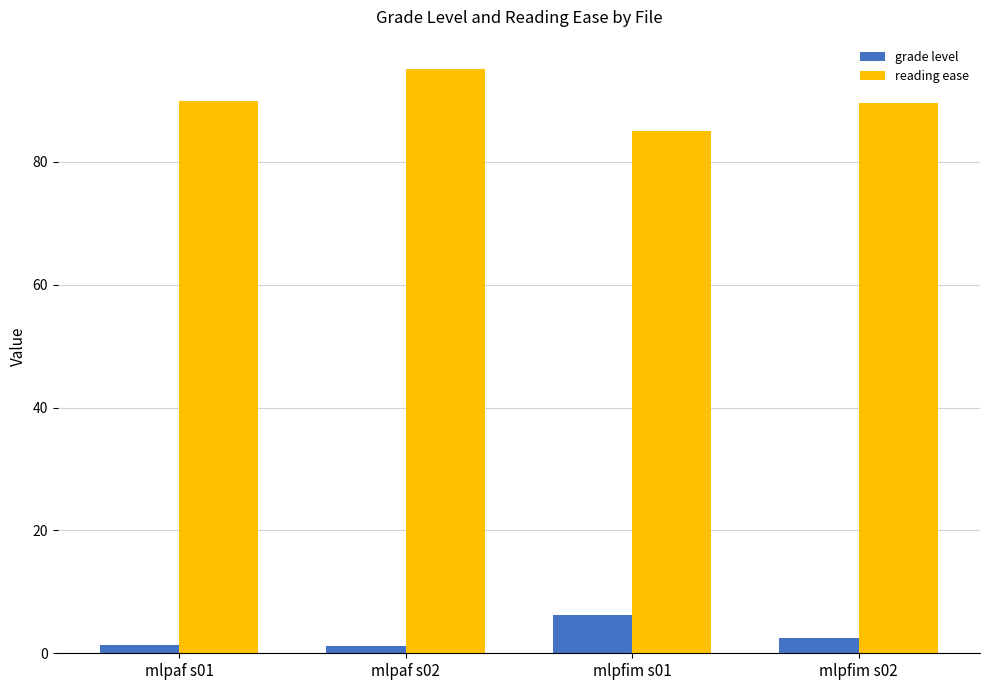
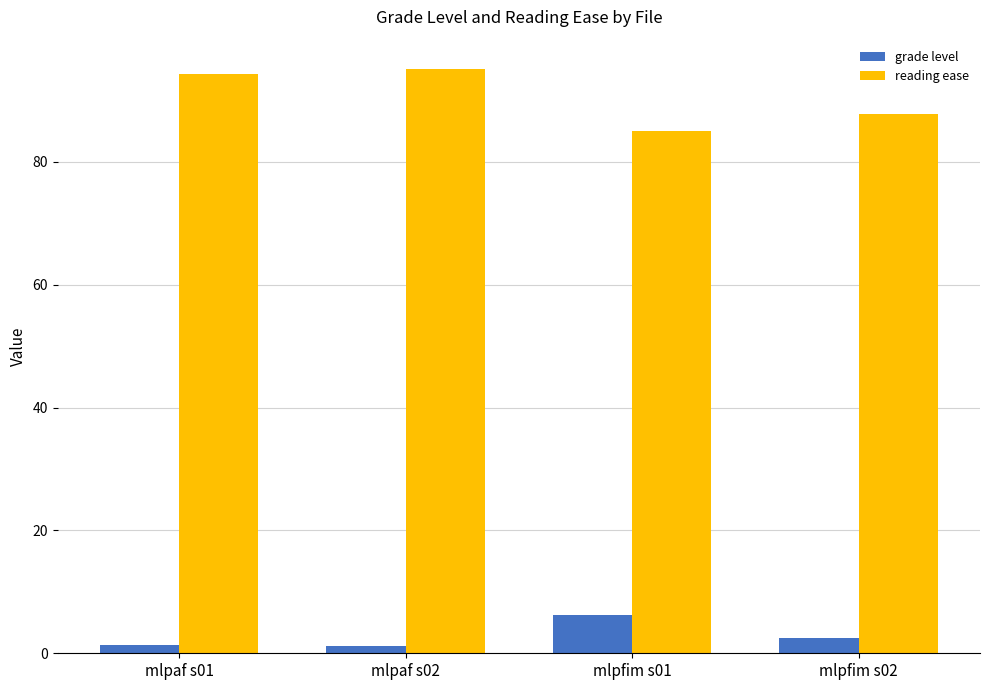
reading ease, mlpaf s01: 90 -> 94
reading ease, mlpfim s02: 90 -> 88
